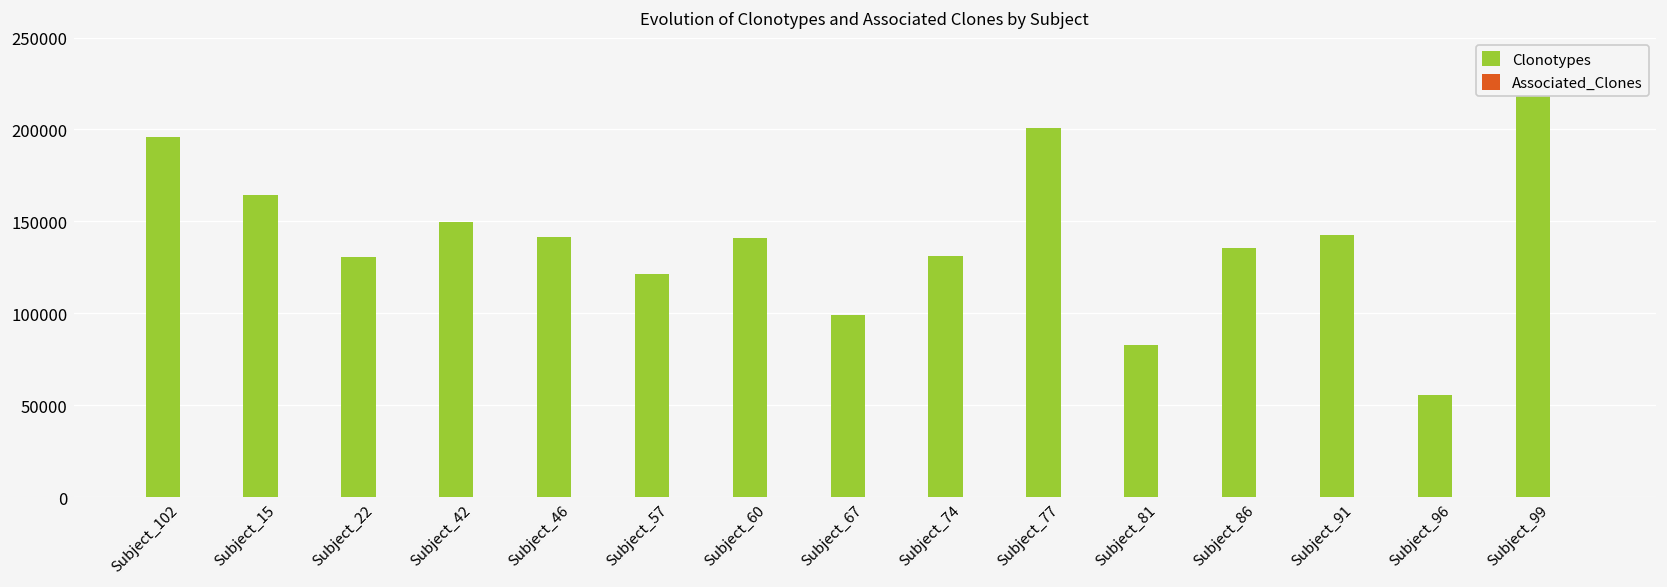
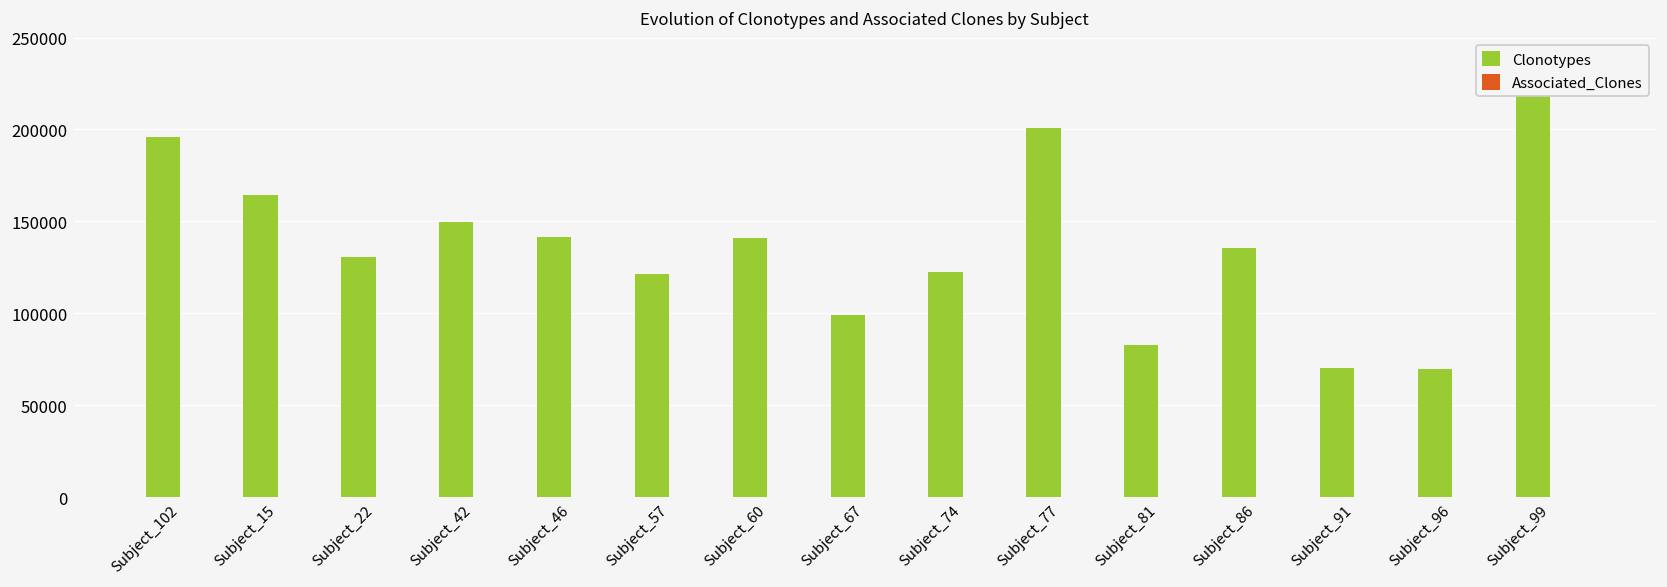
Clonotypes, Subject_74: 131000 -> 122000
Clonotypes, Subject_91: 143000 -> 70000
Clonotypes, Subject_96: 55000 -> 70000
